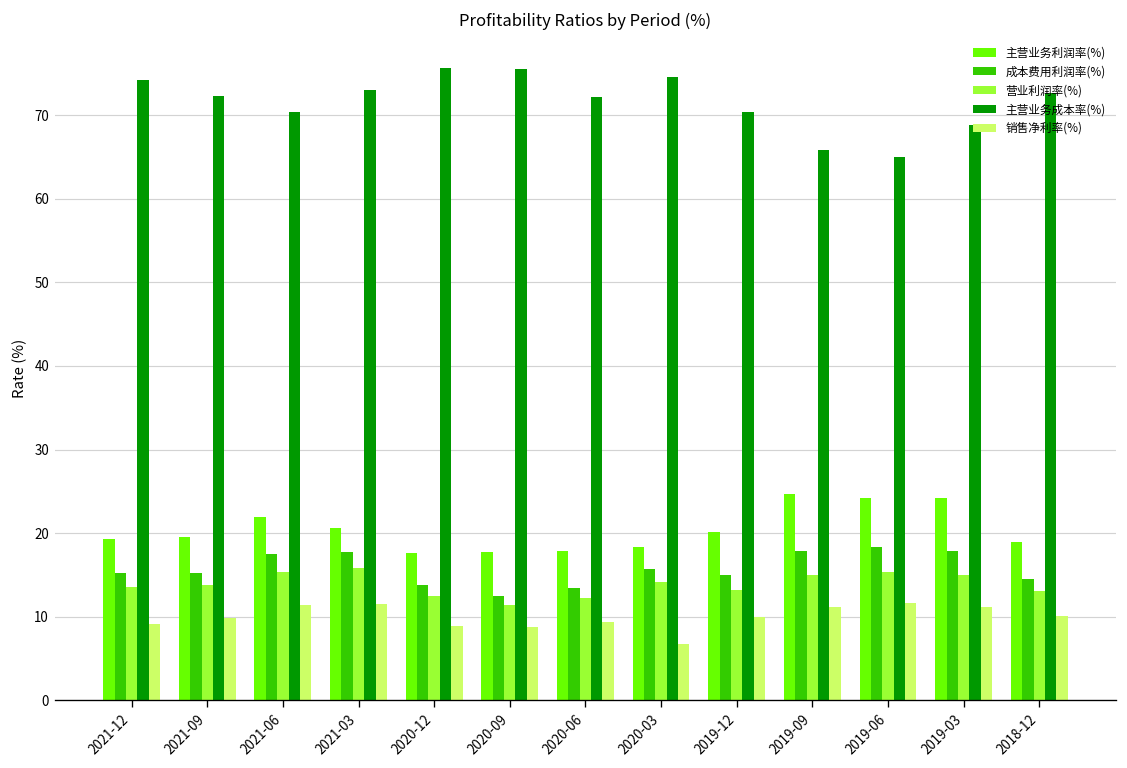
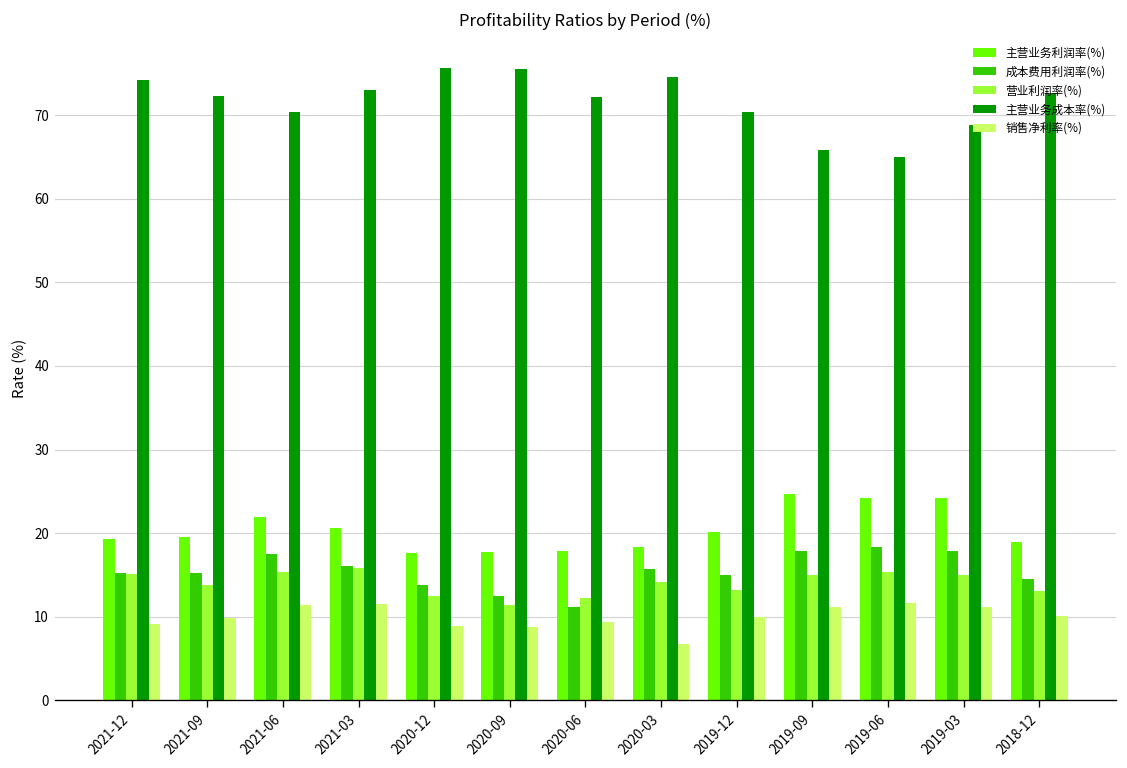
营业利润率(%), 2021-12: 14 -> 15
成本费用利润率(%), 2021-03: 18 -> 16
成本费用利润率(%), 2020-06: 13 -> 11
